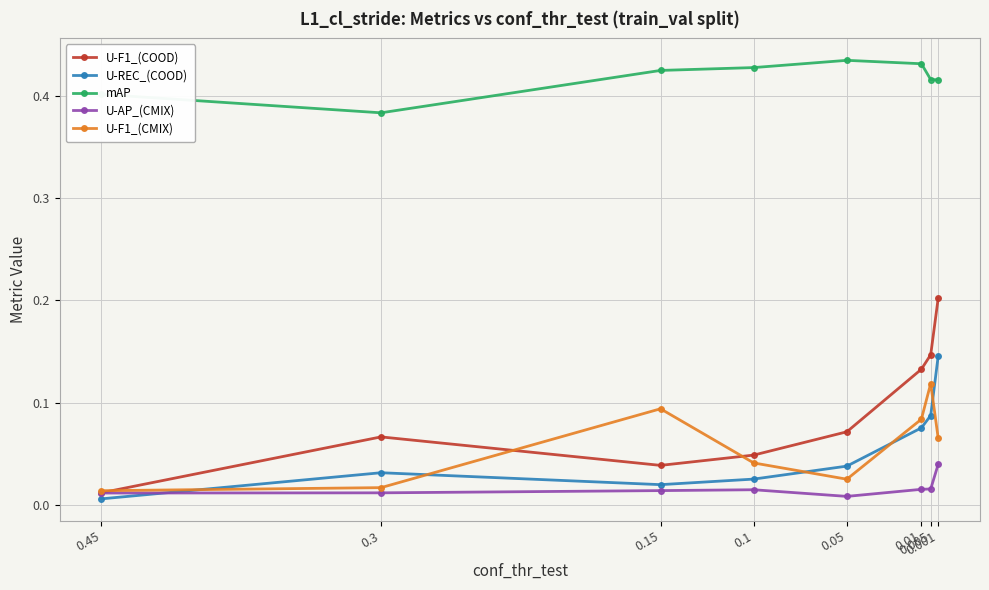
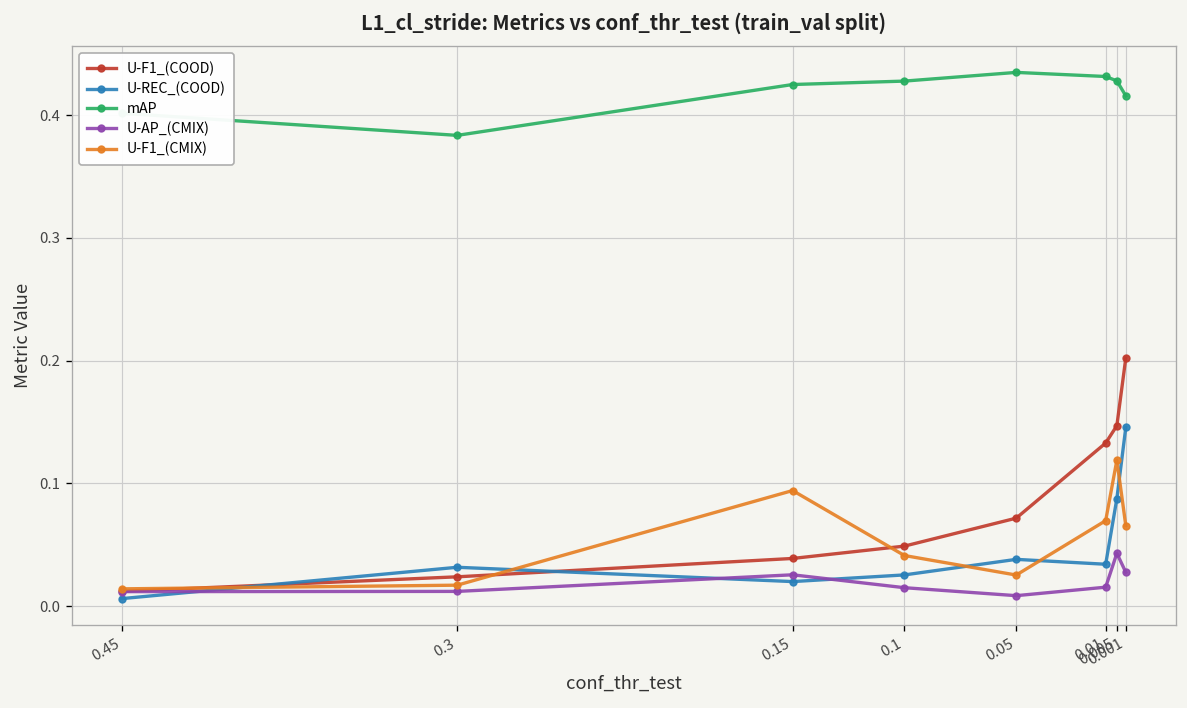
U-F1_(COOD), 0.3: 0.067 -> 0.024
U-AP_(CMIX), 0.15: 0.014 -> 0.025
U-REC_(COOD), 0.01: 0.075 -> 0.034
U-F1_(CMIX), 0.01: 0.084 -> 0.070
mAP, 0.005: 0.416 -> 0.428
U-AP_(CMIX), 0.005: 0.016 -> 0.043
U-AP_(CMIX), 0.001: 0.040 -> 0.027
